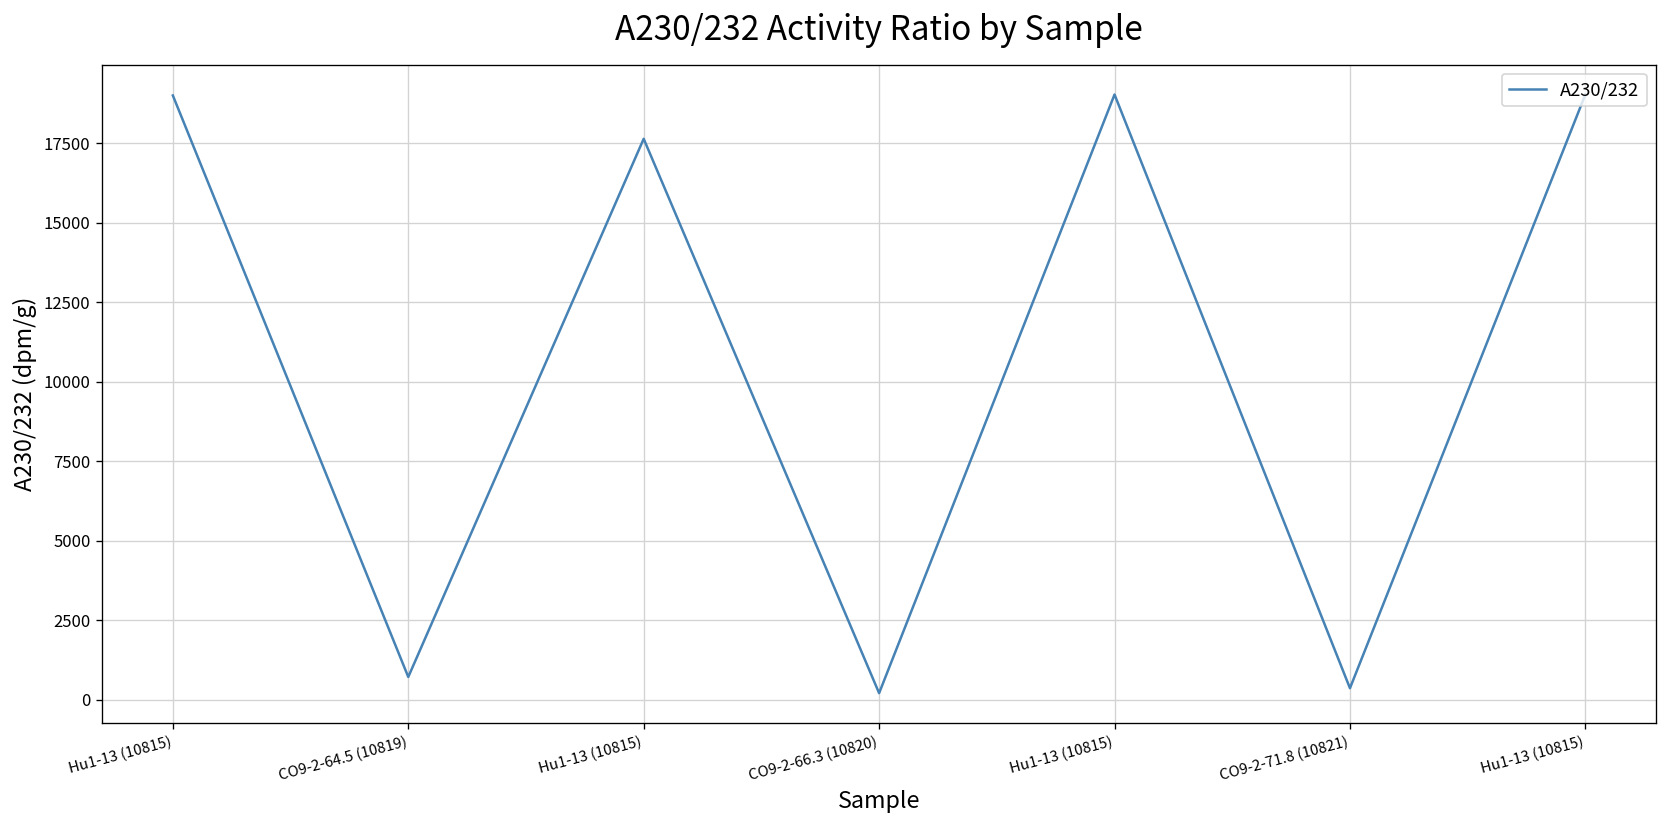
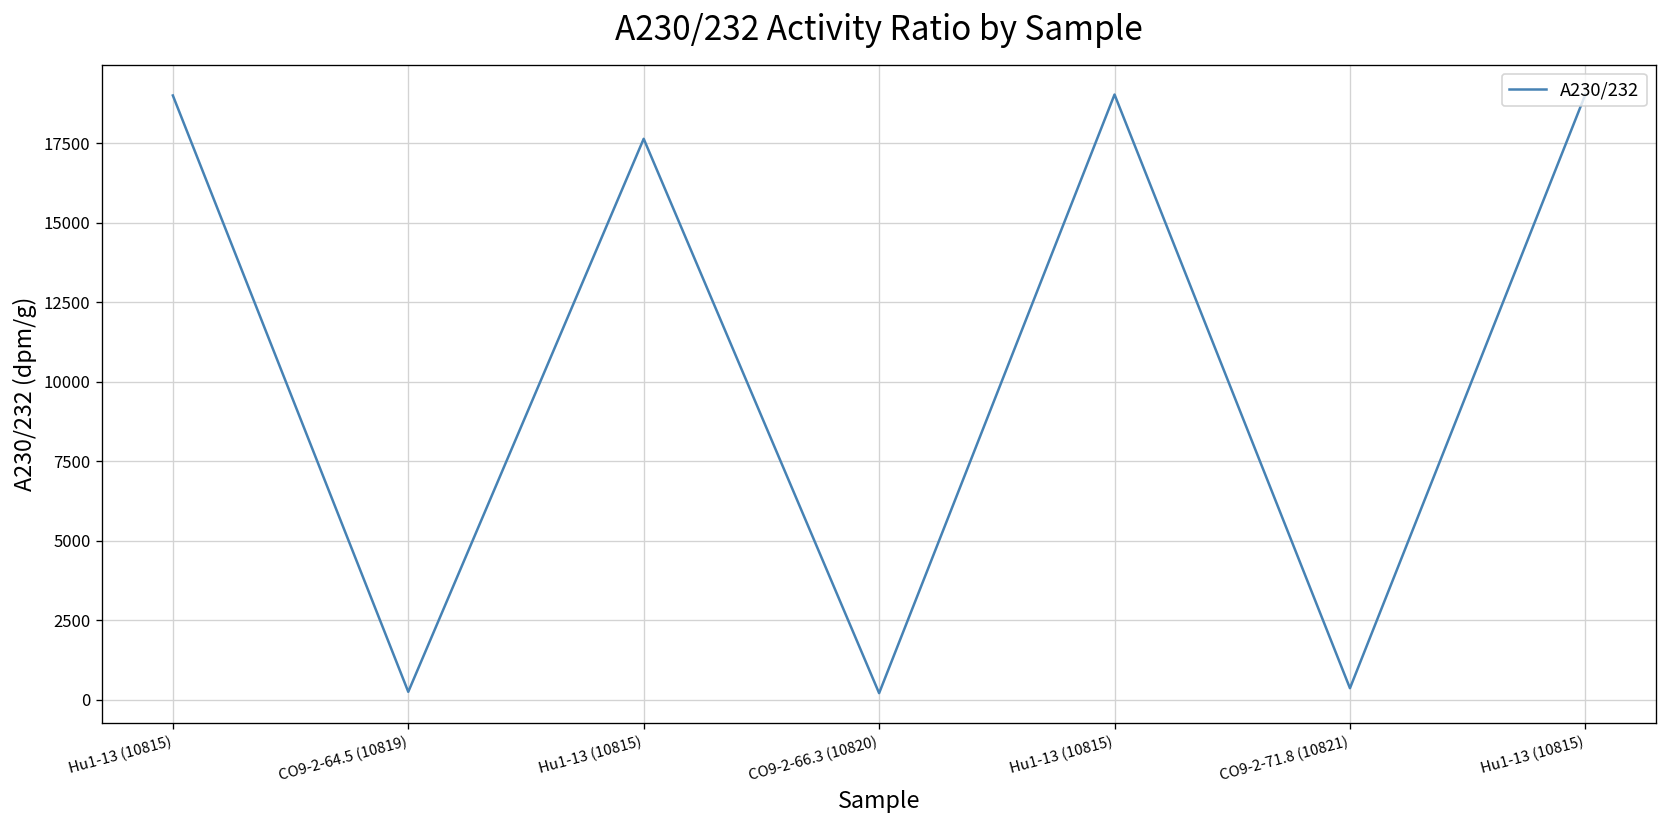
CO9-2-64.5 (10819): 700 -> 300
